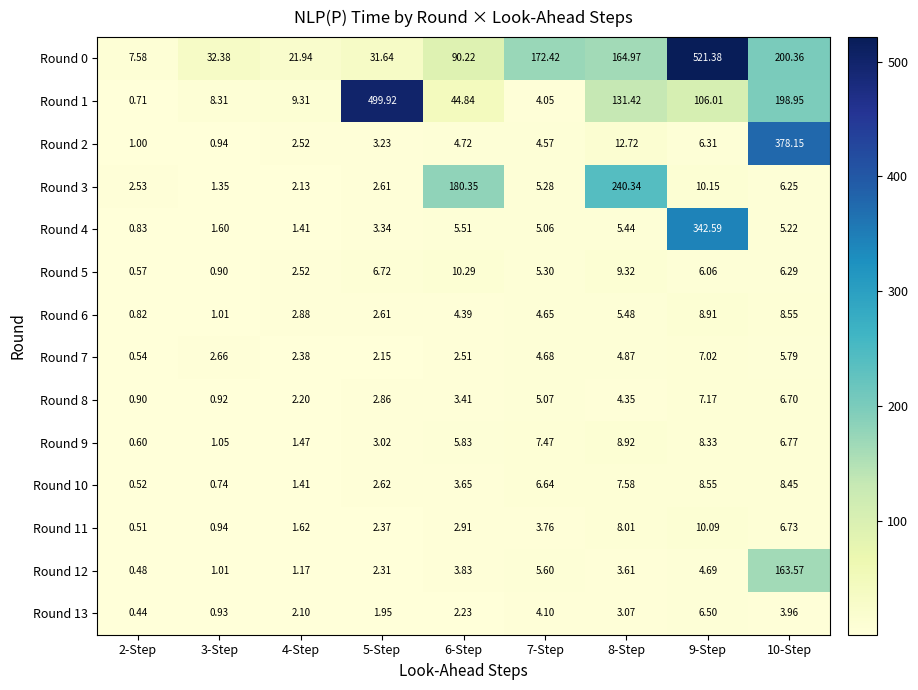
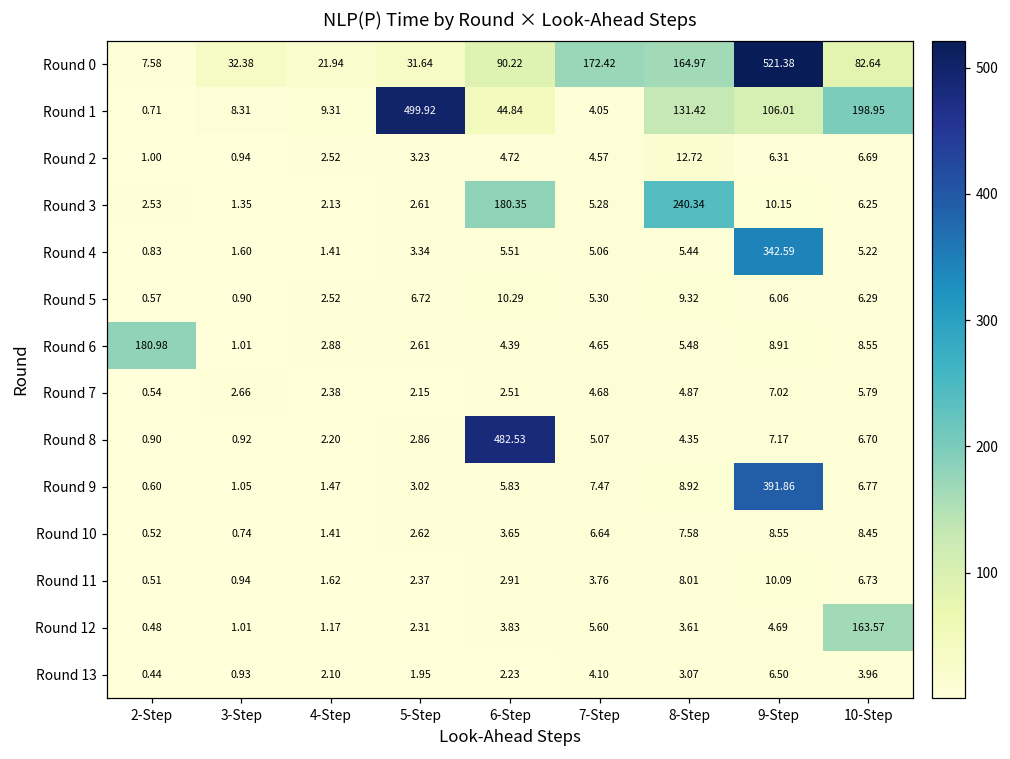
Round 0, 10-Step: 200.36 -> 82.64
Round 2, 10-Step: 378.15 -> 6.69
Round 6, 2-Step: 0.82 -> 180.98
Round 8, 6-Step: 3.41 -> 482.53
Round 9, 9-Step: 8.33 -> 391.86
